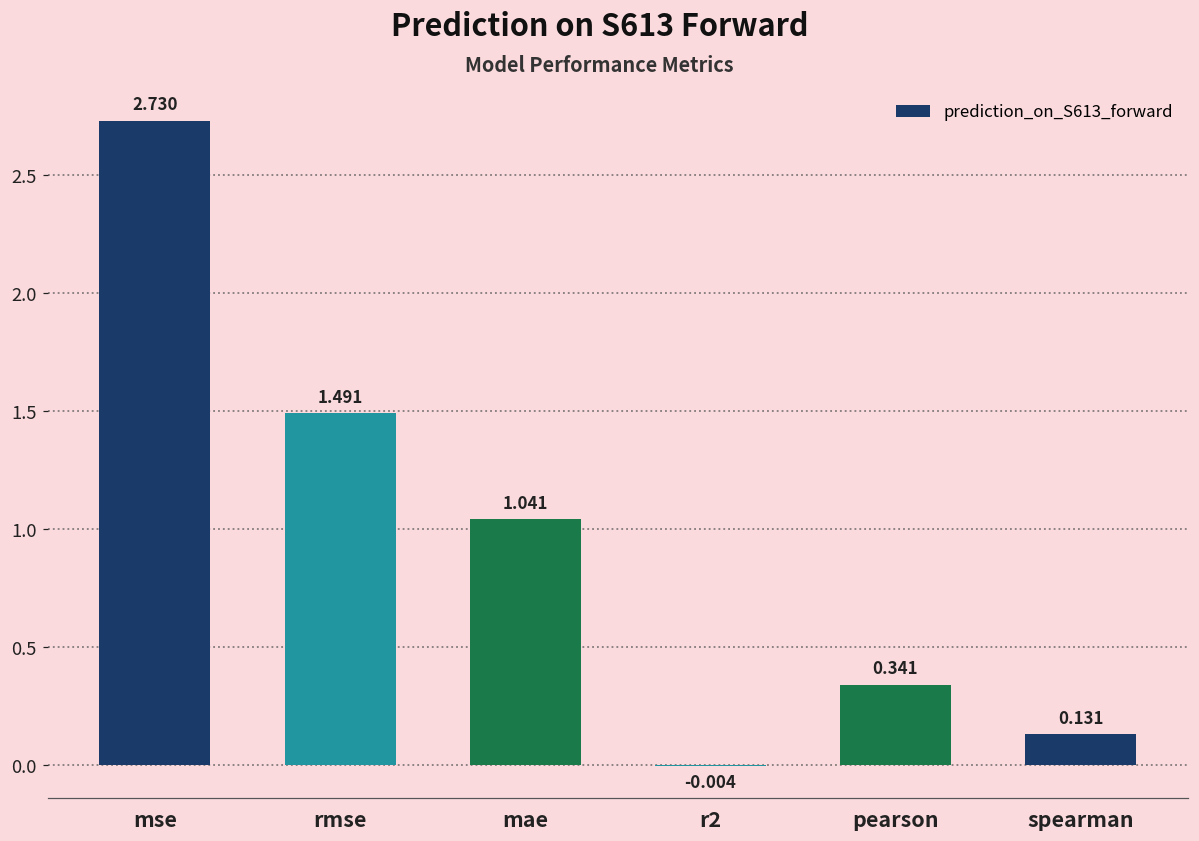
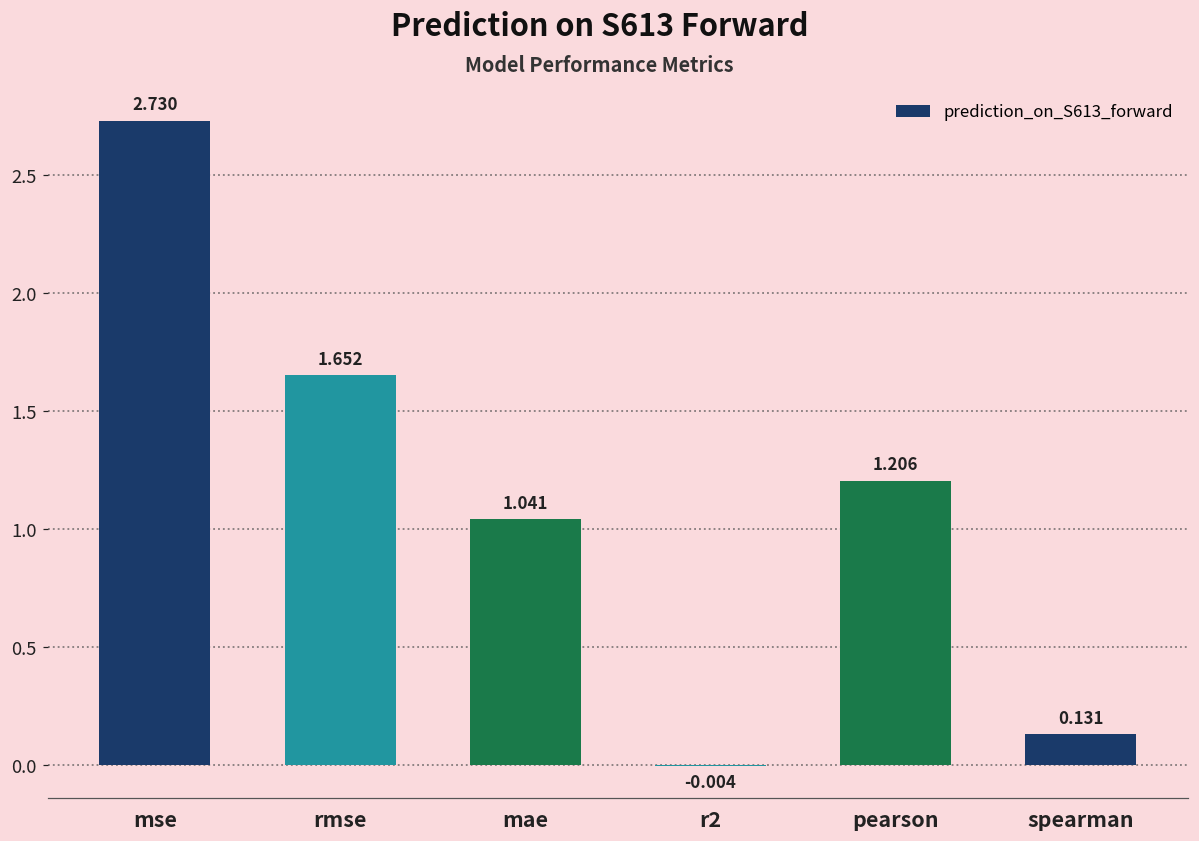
rmse: 1.491 -> 1.652
pearson: 0.341 -> 1.206
